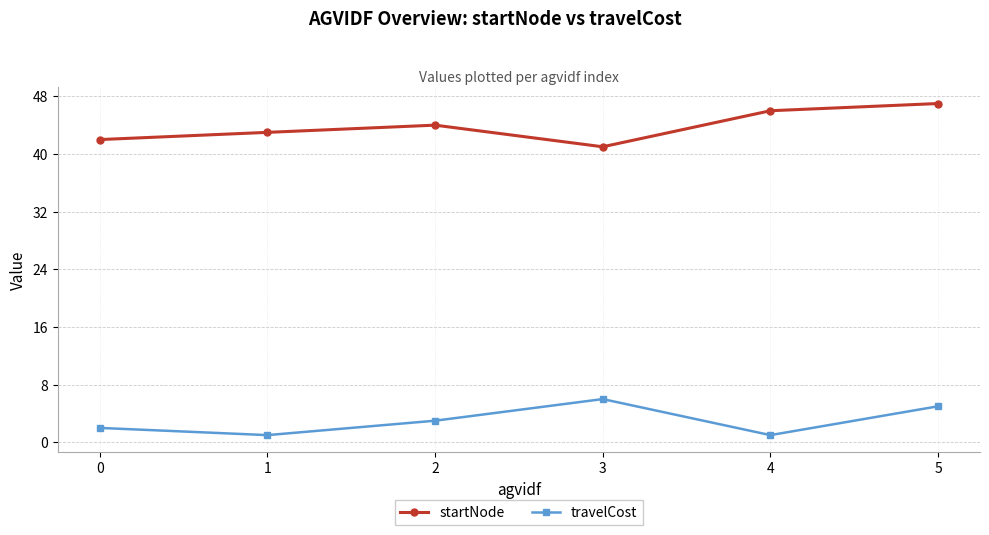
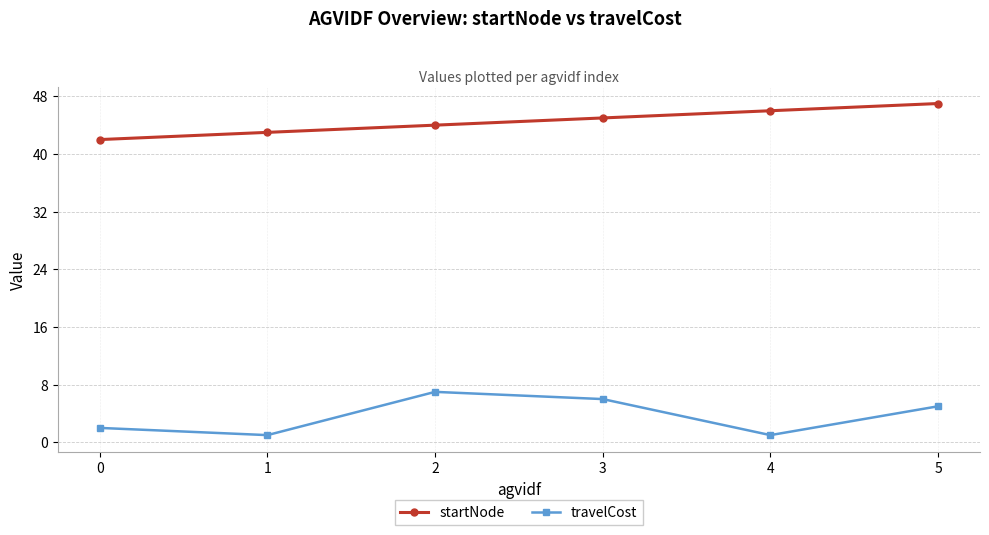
travelCost, 2: 3 -> 7
startNode, 3: 41 -> 45
